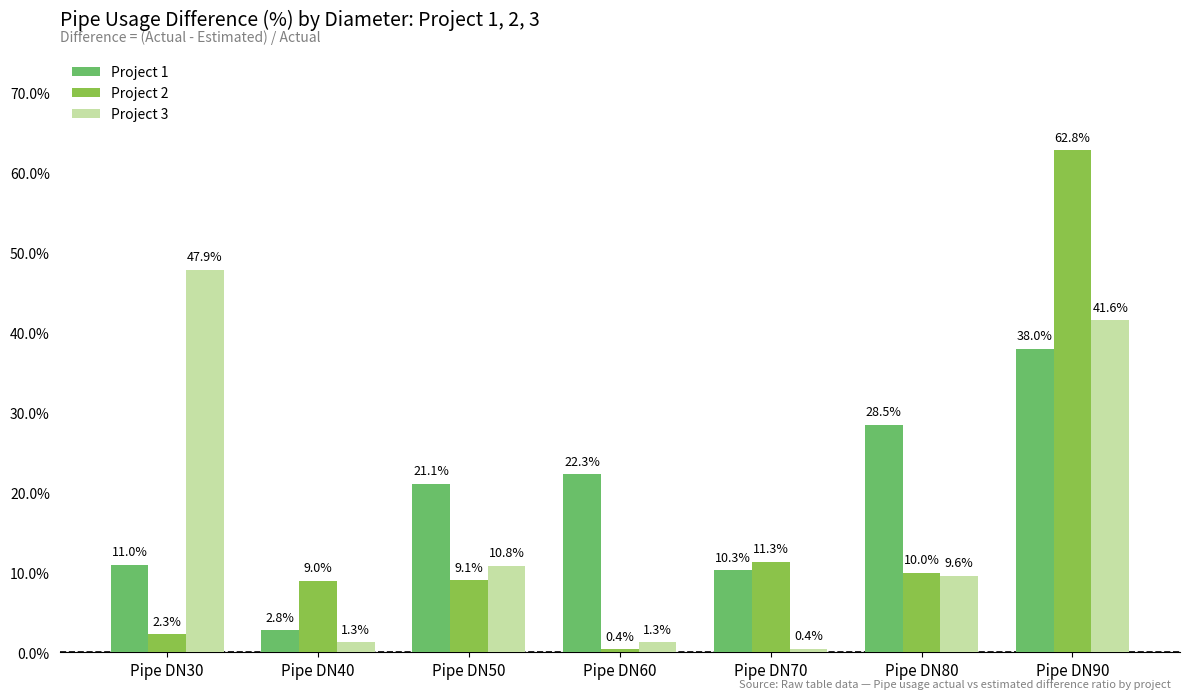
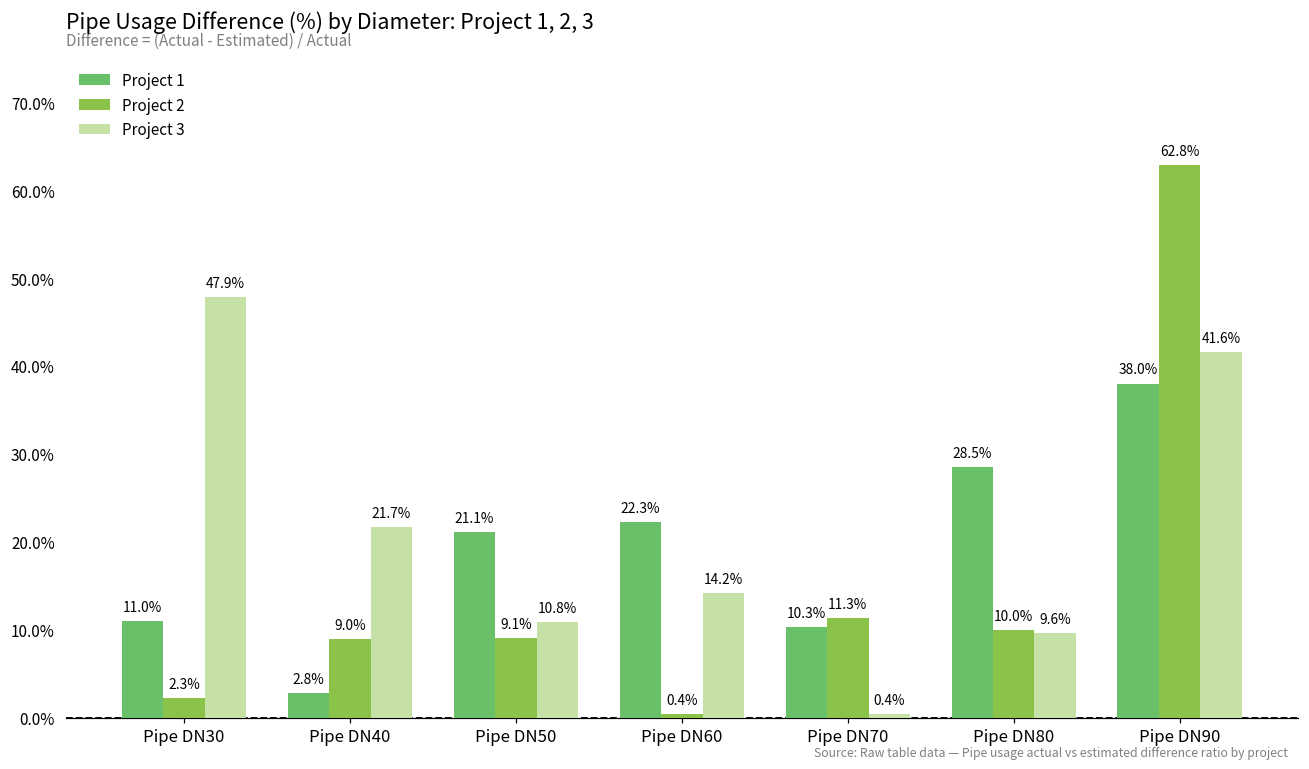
Project 3, Pipe DN40: 1.3% -> 21.7%
Project 3, Pipe DN60: 1.3% -> 14.2%
